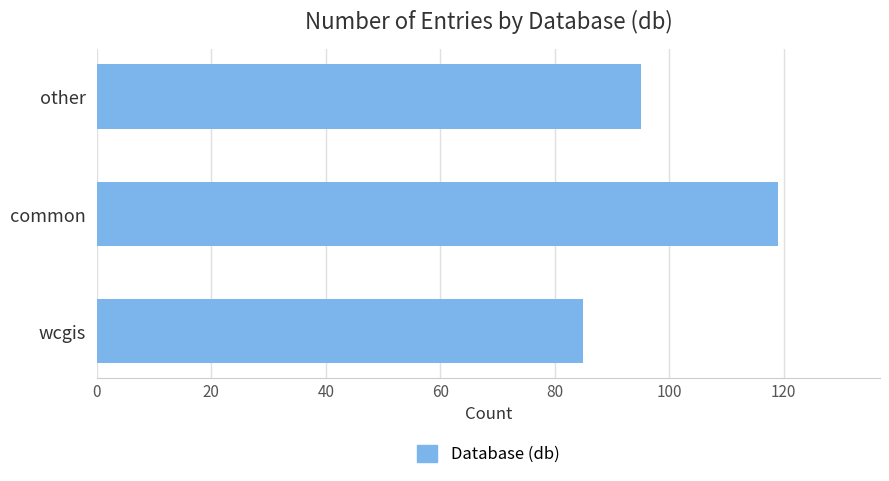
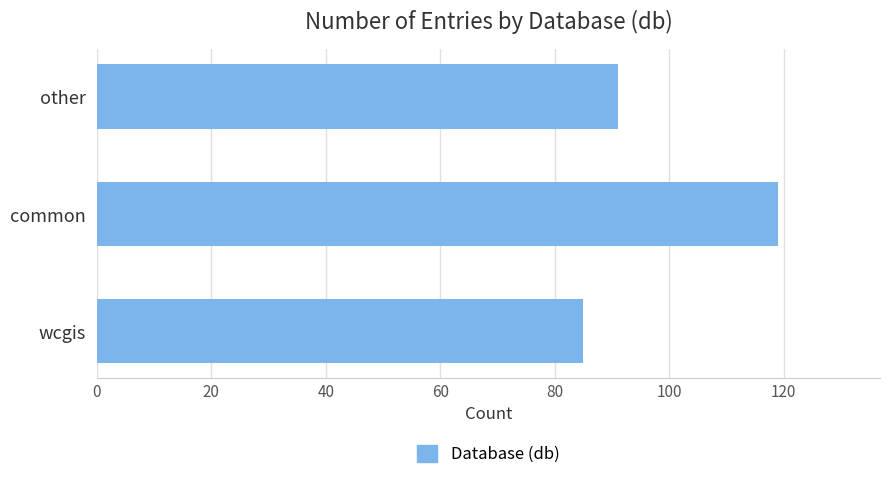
other: 95 -> 91
